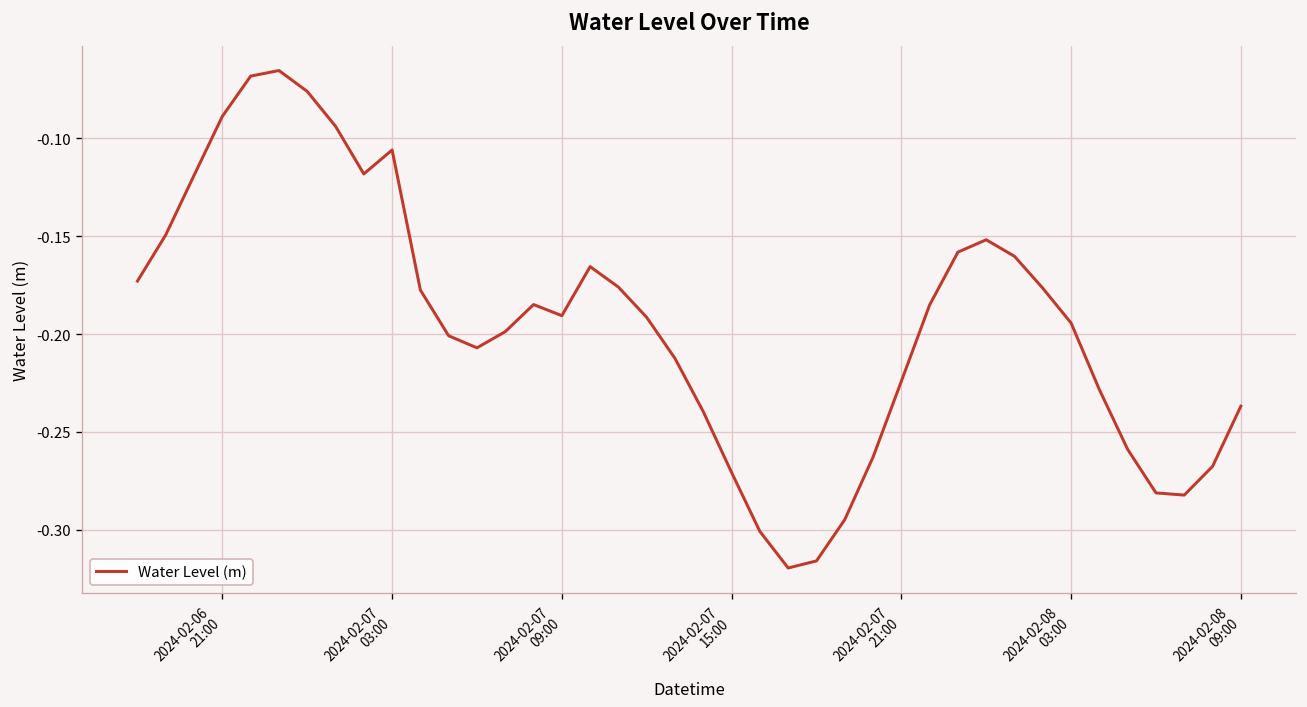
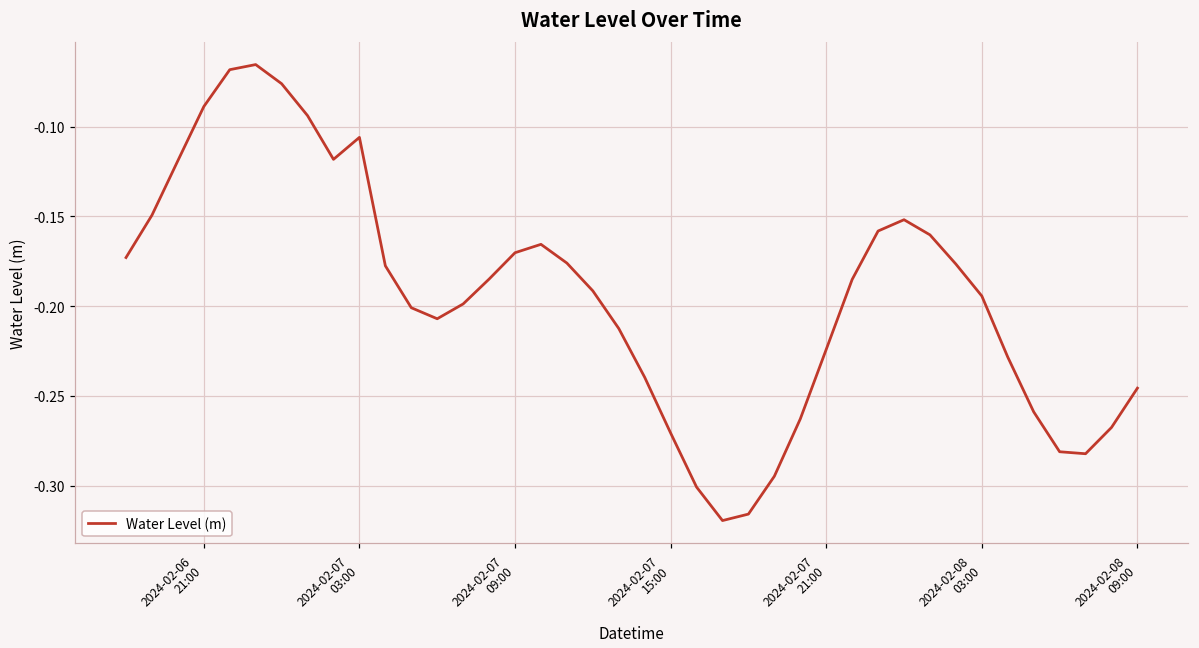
2024-02-07 09:00: -0.191 -> -0.170
2024-02-08 09:00: -0.237 -> -0.246
